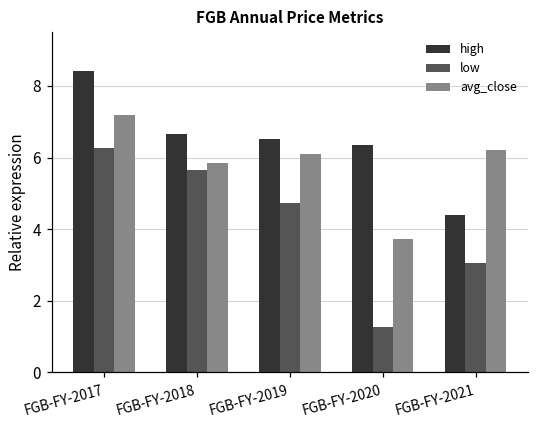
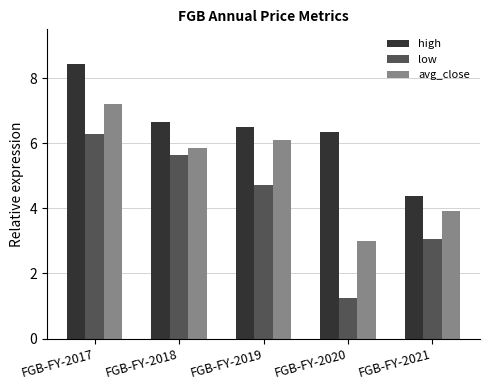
avg_close, FGB-FY-2020: 3.7 -> 3.0
avg_close, FGB-FY-2021: 6.2 -> 3.9
